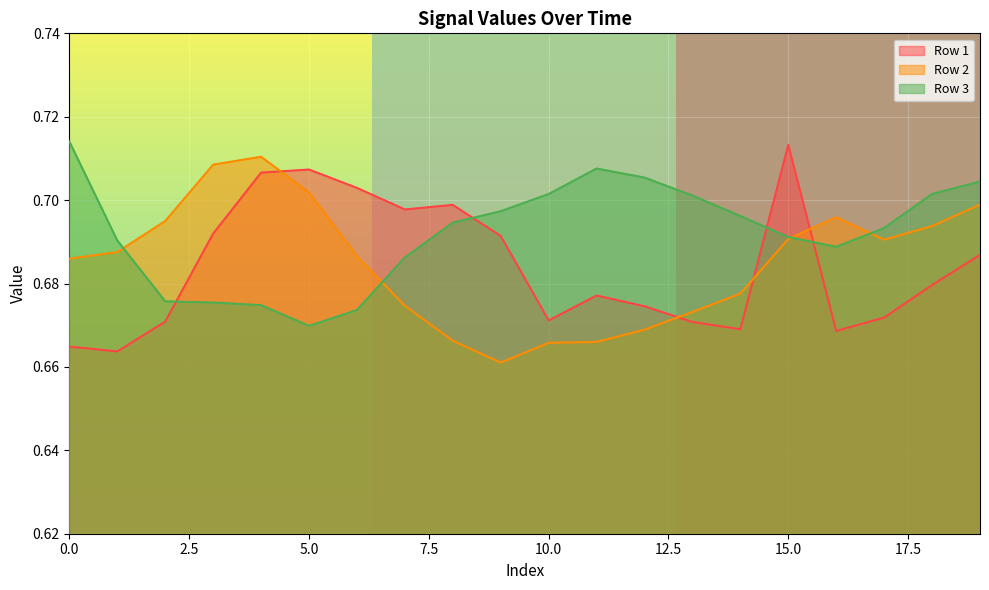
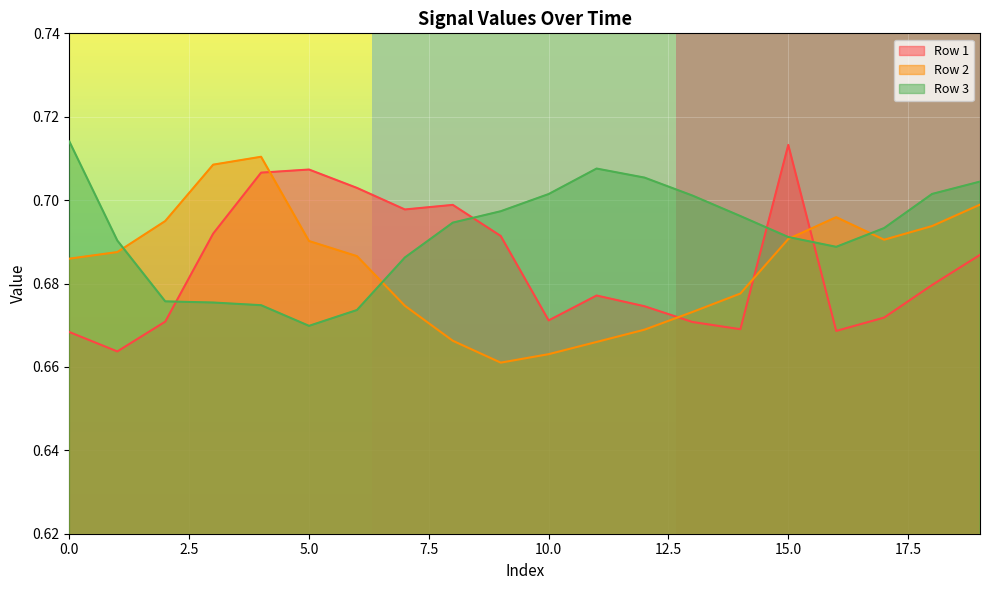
Row 1, 0.0: 0.665 -> 0.668
Row 2, 5.0: 0.702 -> 0.690
Row 2, 10.0: 0.666 -> 0.663
